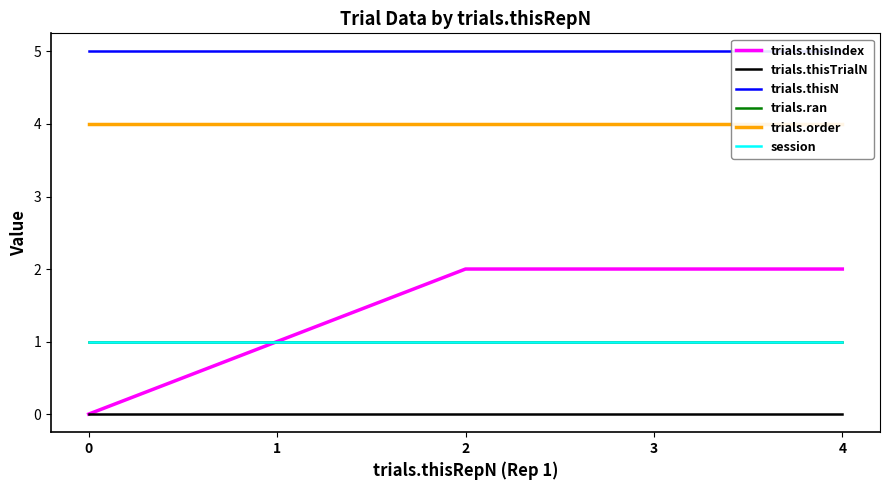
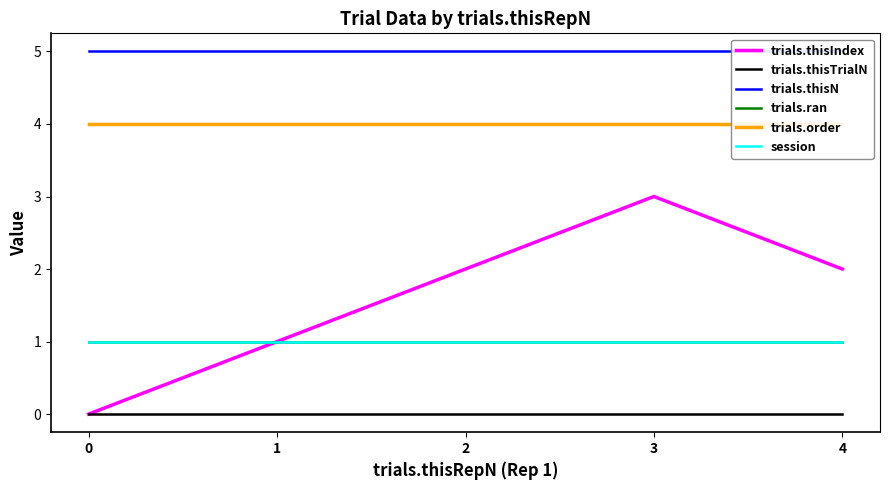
trials.thisIndex, 3: 2 -> 3
